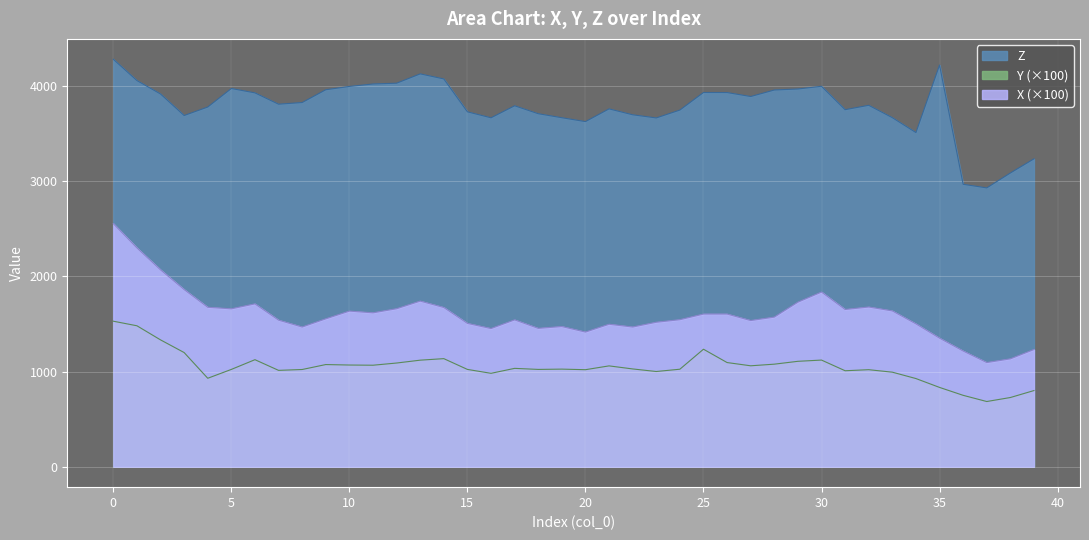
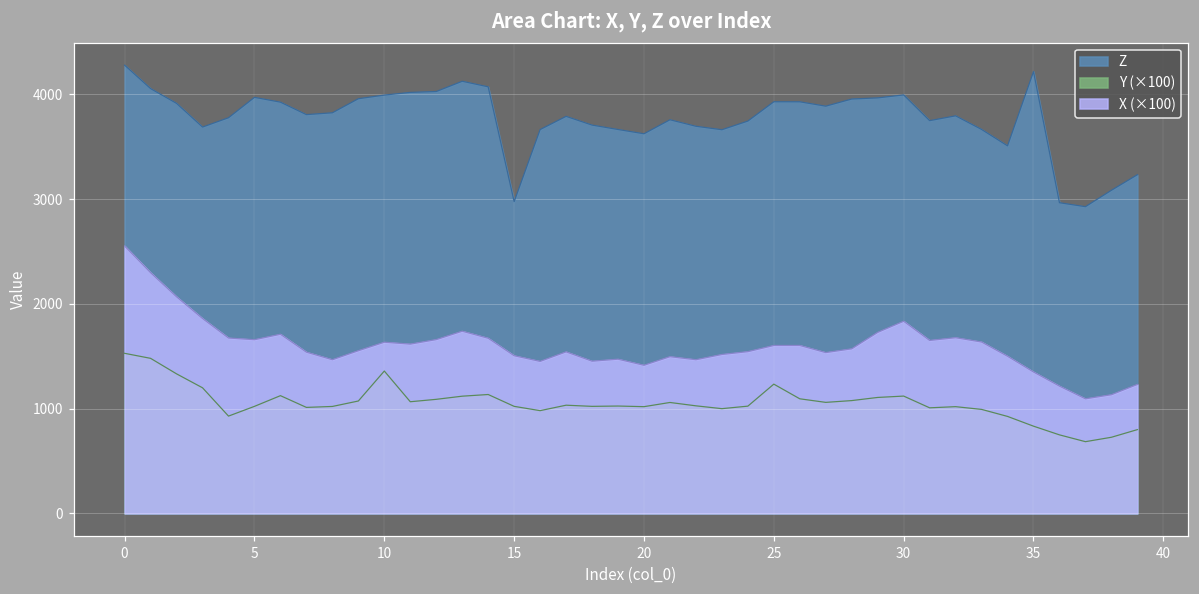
Y (×100), 10: 1100 -> 1400
Z, 15: 3700 -> 3000
